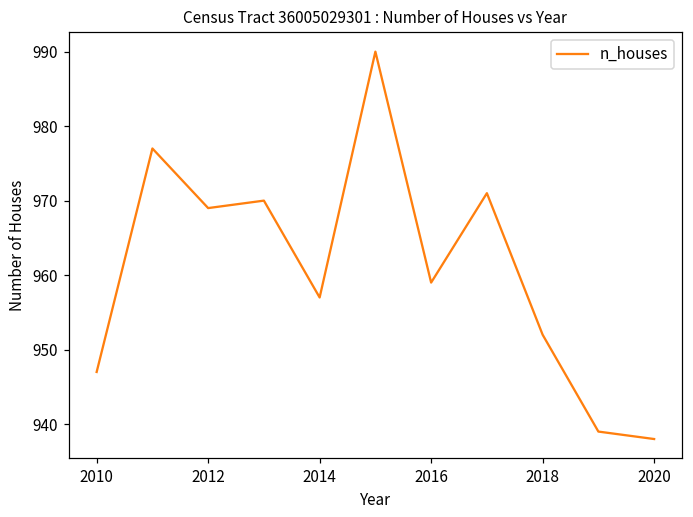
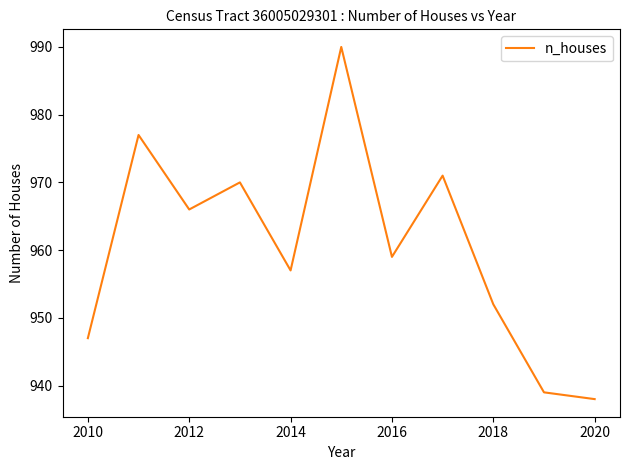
2012: 969 -> 966
